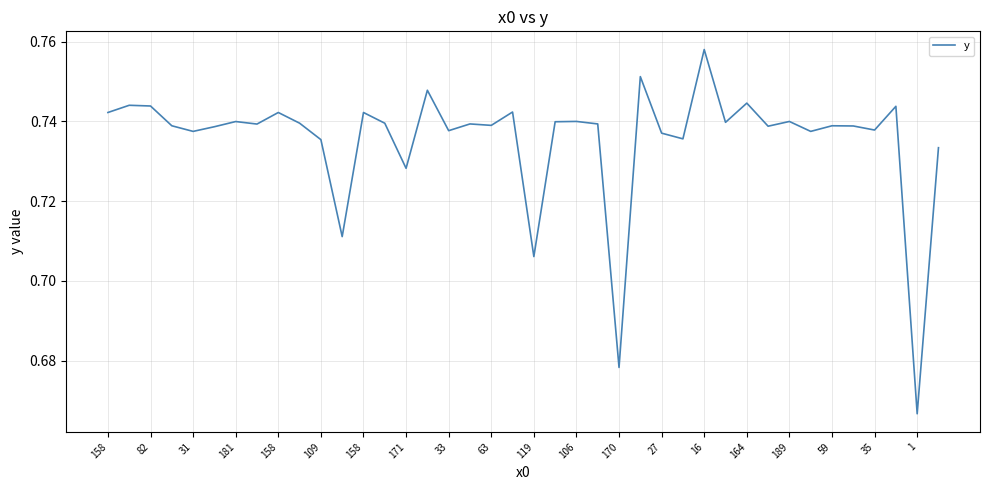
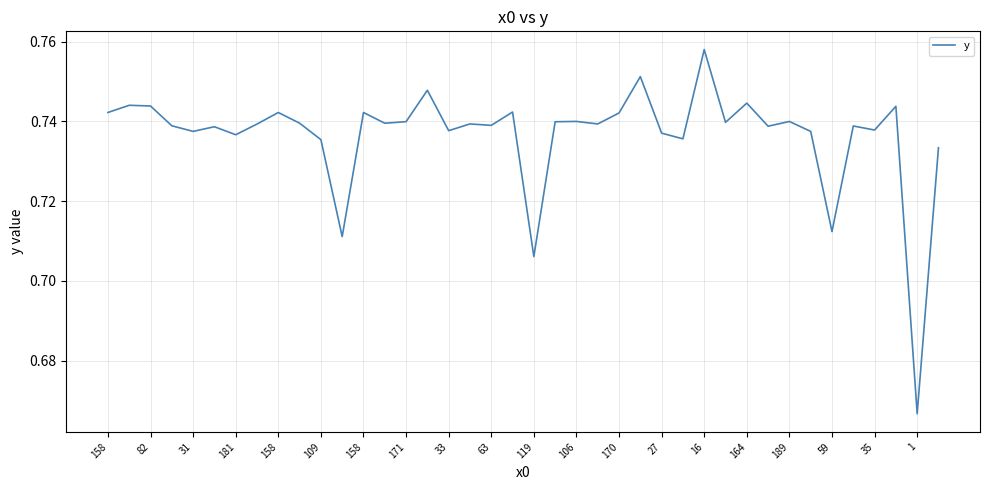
181: 0.740 -> 0.737
171: 0.728 -> 0.740
170: 0.678 -> 0.742
59: 0.739 -> 0.712
